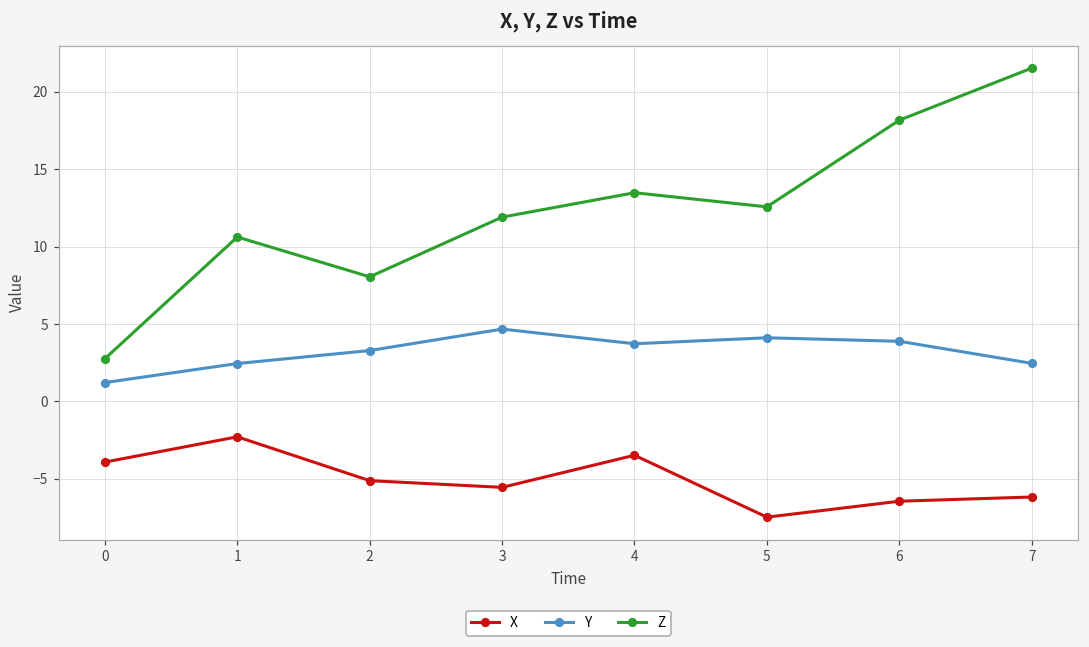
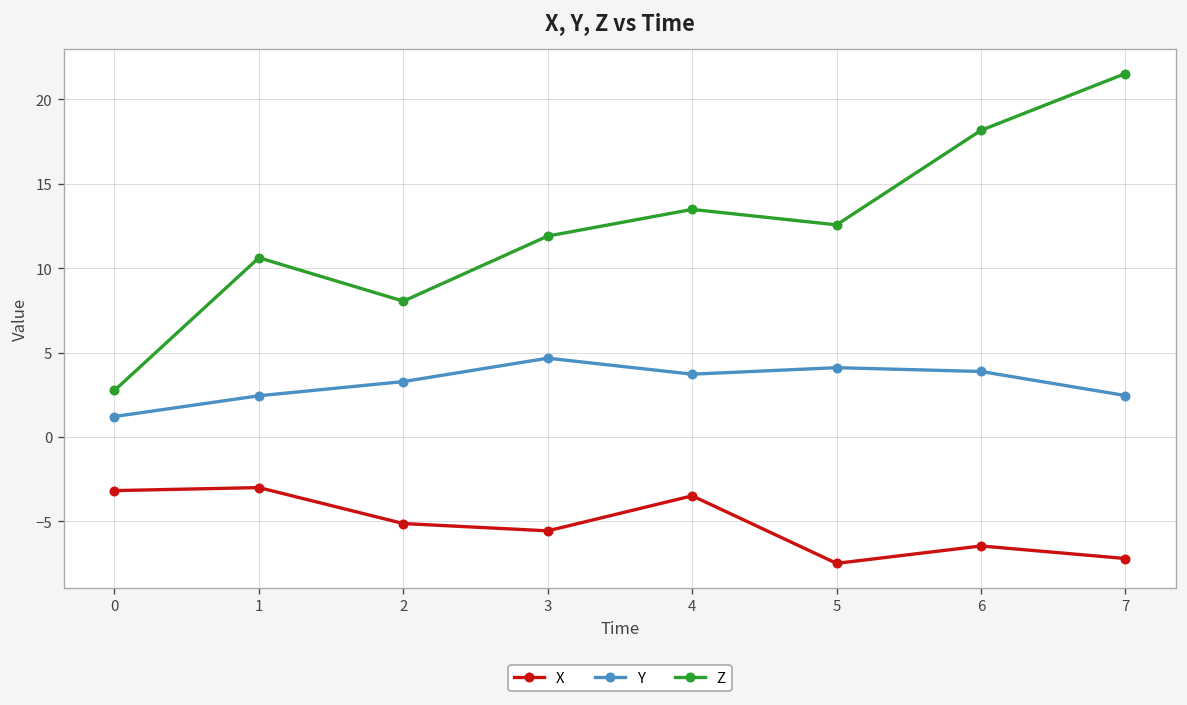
X, 0: -3.9 -> -3.2
X, 1: -2.3 -> -3.0
X, 7: -6.2 -> -7.2
